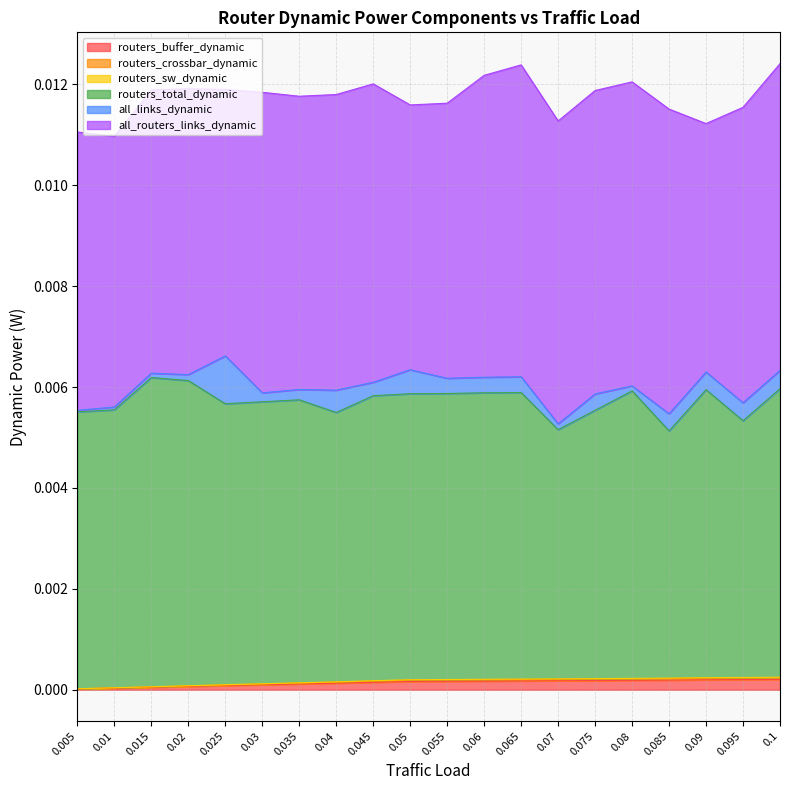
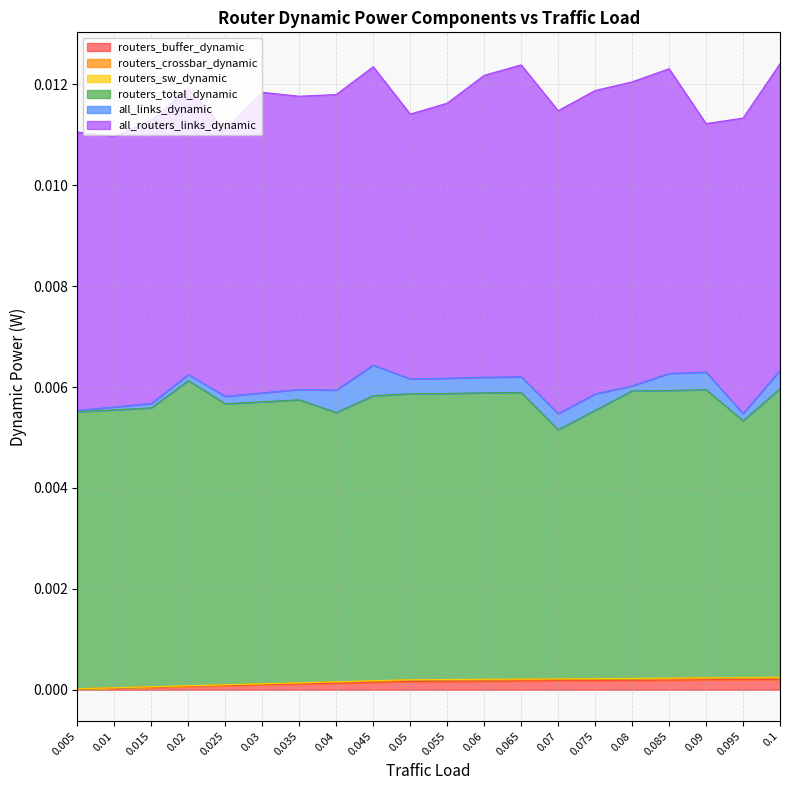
routers_total_dynamic, 0.015: 0.0061 -> 0.0055
all_links_dynamic, 0.025: 0.0009 -> 0.0001
all_links_dynamic, 0.045: 0.0003 -> 0.0006
all_links_dynamic, 0.05: 0.0005 -> 0.0003
all_links_dynamic, 0.07: 0.0001 -> 0.0003
routers_total_dynamic, 0.085: 0.0049 -> 0.0057
all_links_dynamic, 0.095: 0.0004 -> 0.0001
